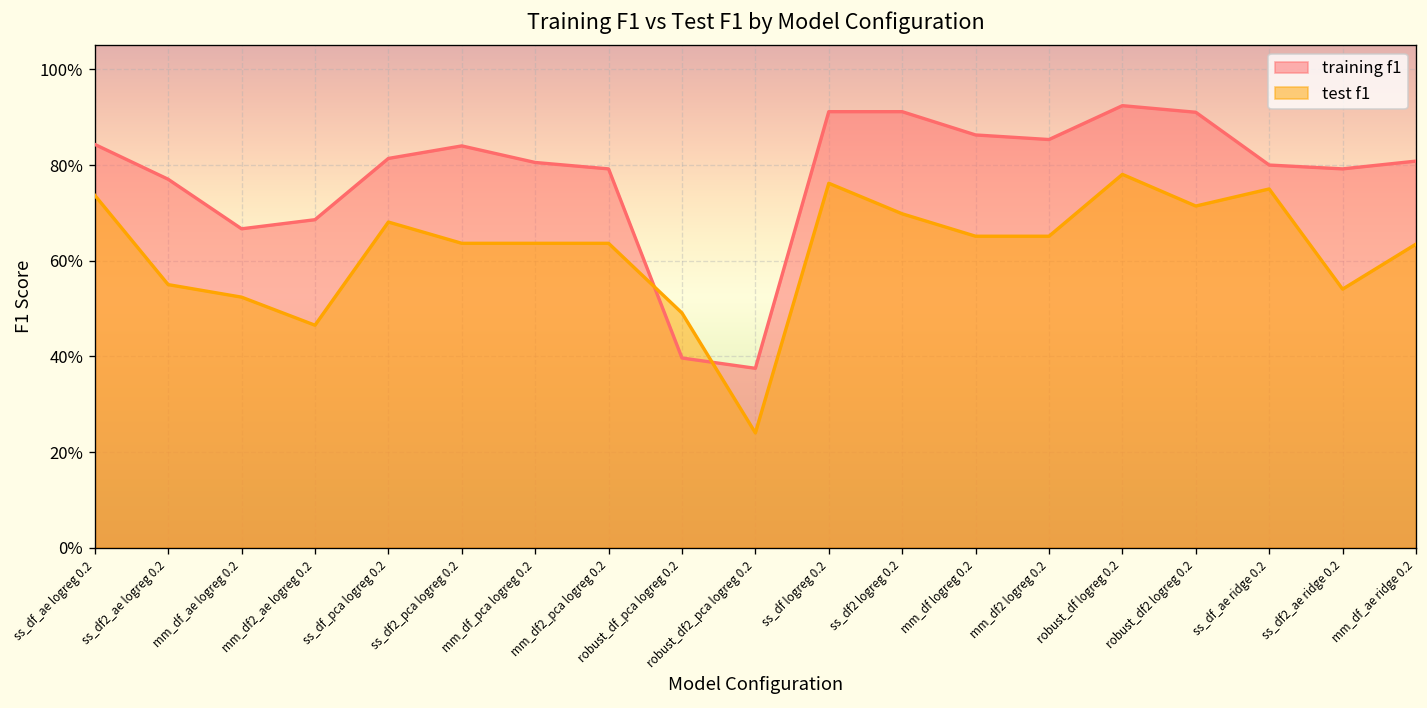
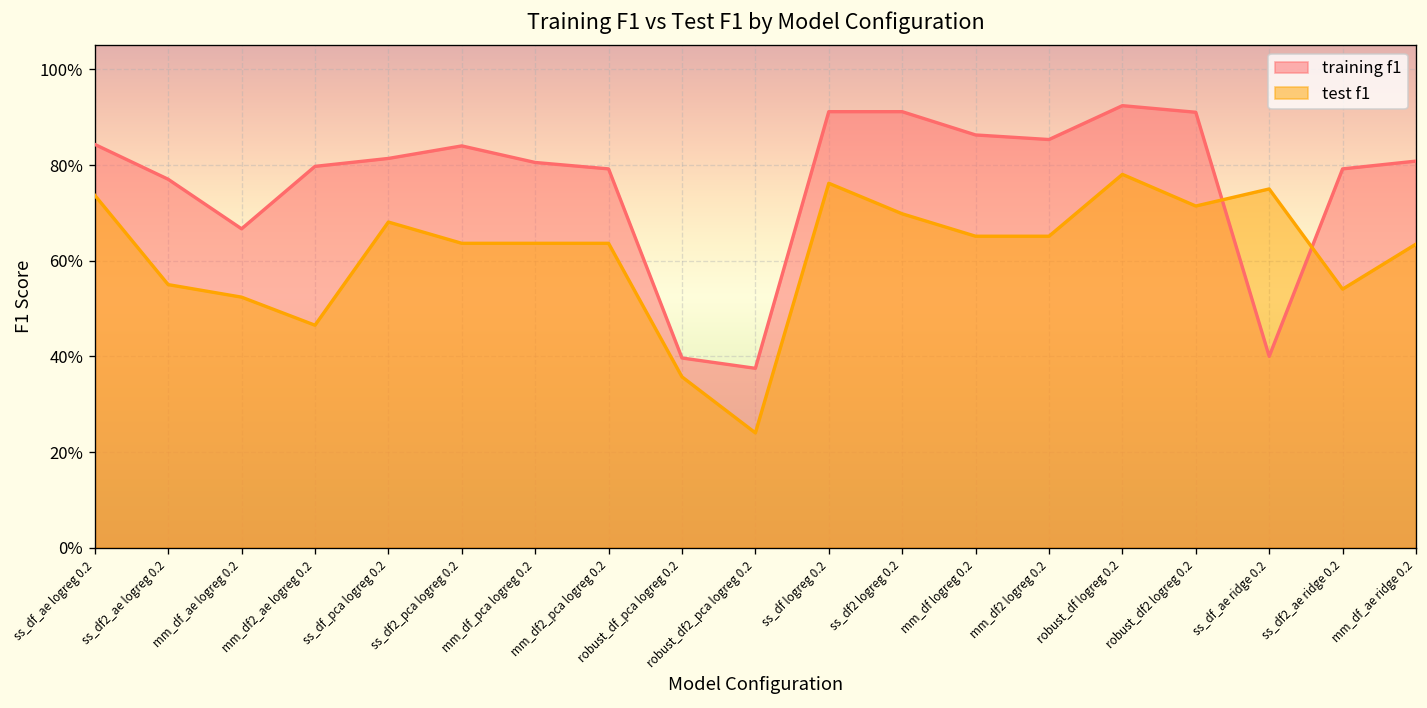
training f1, mm_df2_ae logreg 0.2: 69% -> 80%
test f1, robust_df_pca logreg 0.2: 49% -> 36%
training f1, ss_df_ae ridge 0.2: 80% -> 40%
